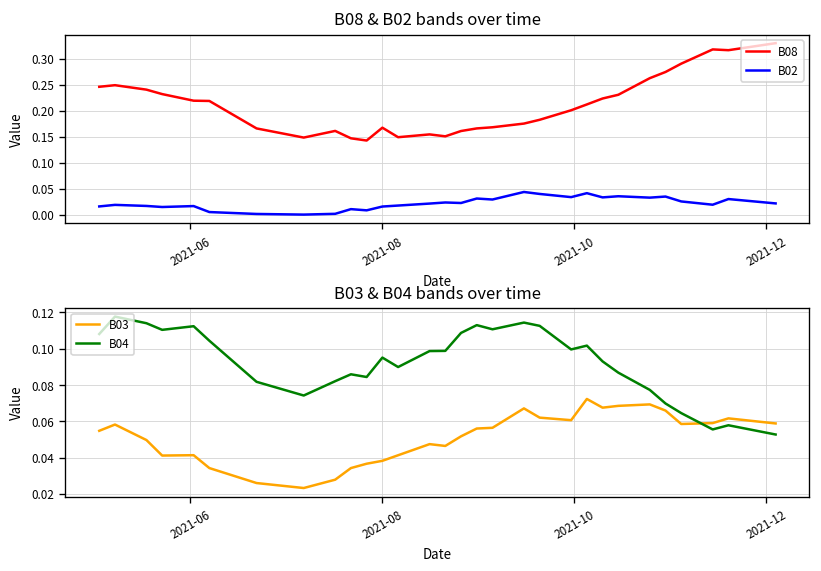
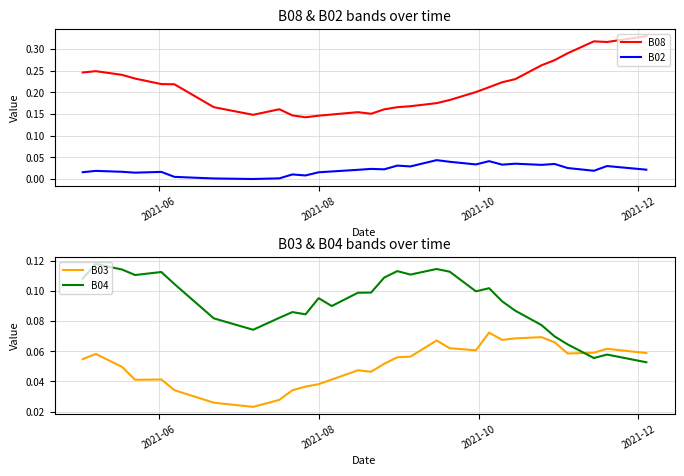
B08 & B02 bands over time, B08, 2021-08: 0.17 -> 0.15
